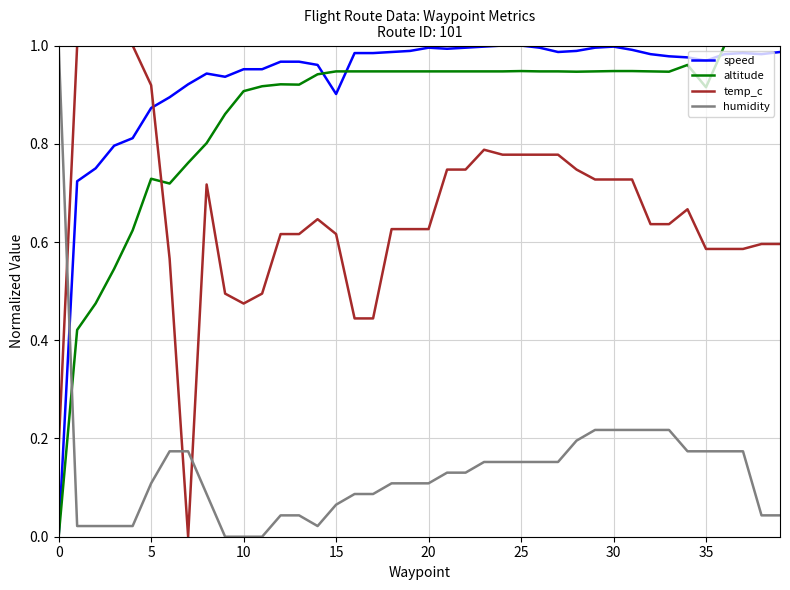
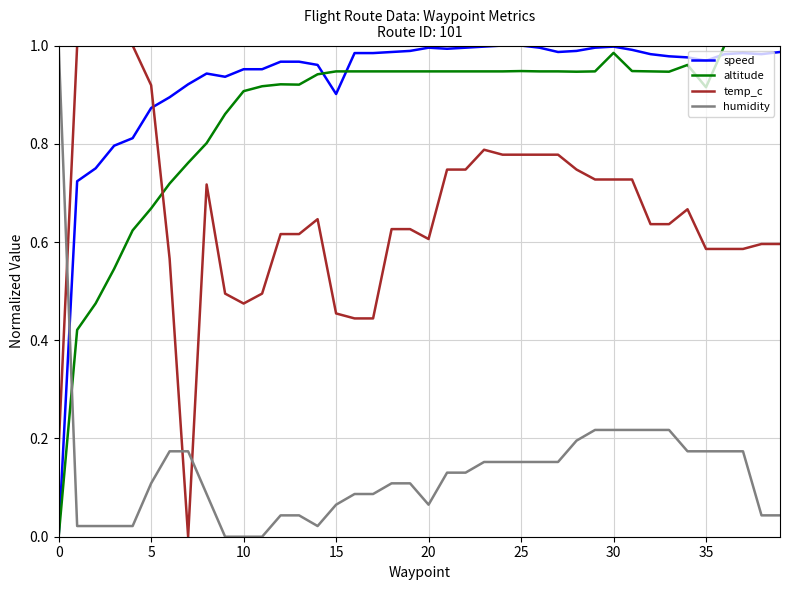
altitude, 5: 0.73 -> 0.67
temp_c, 15: 0.62 -> 0.45
temp_c, 20: 0.63 -> 0.61
humidity, 20: 0.11 -> 0.07
altitude, 30: 0.95 -> 0.99
